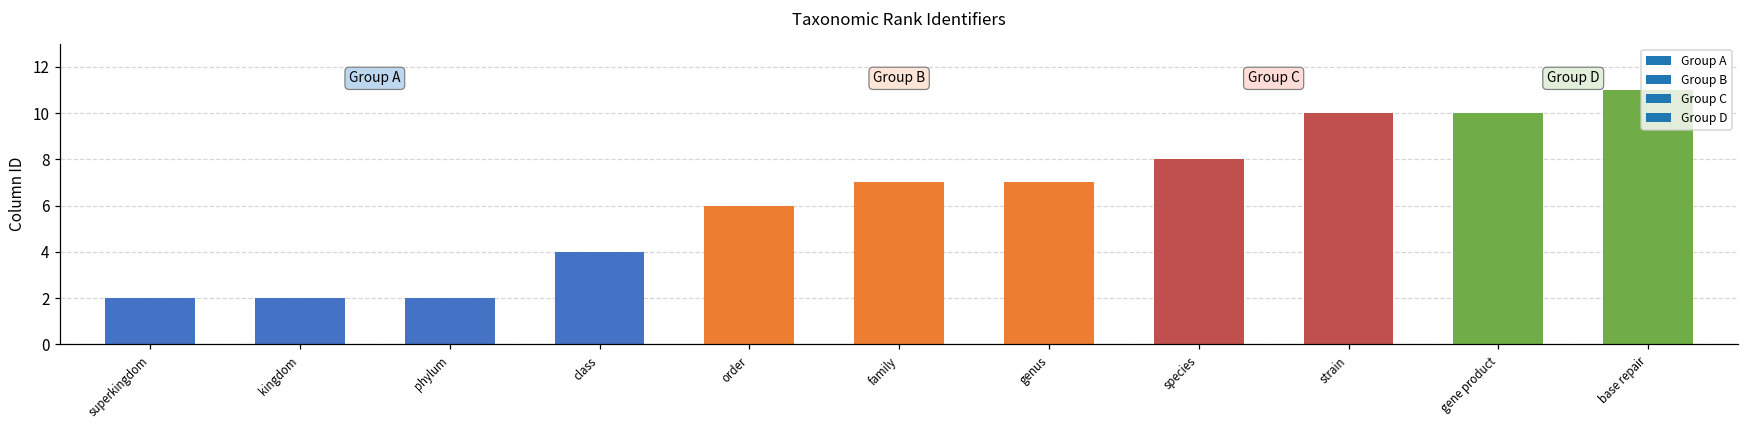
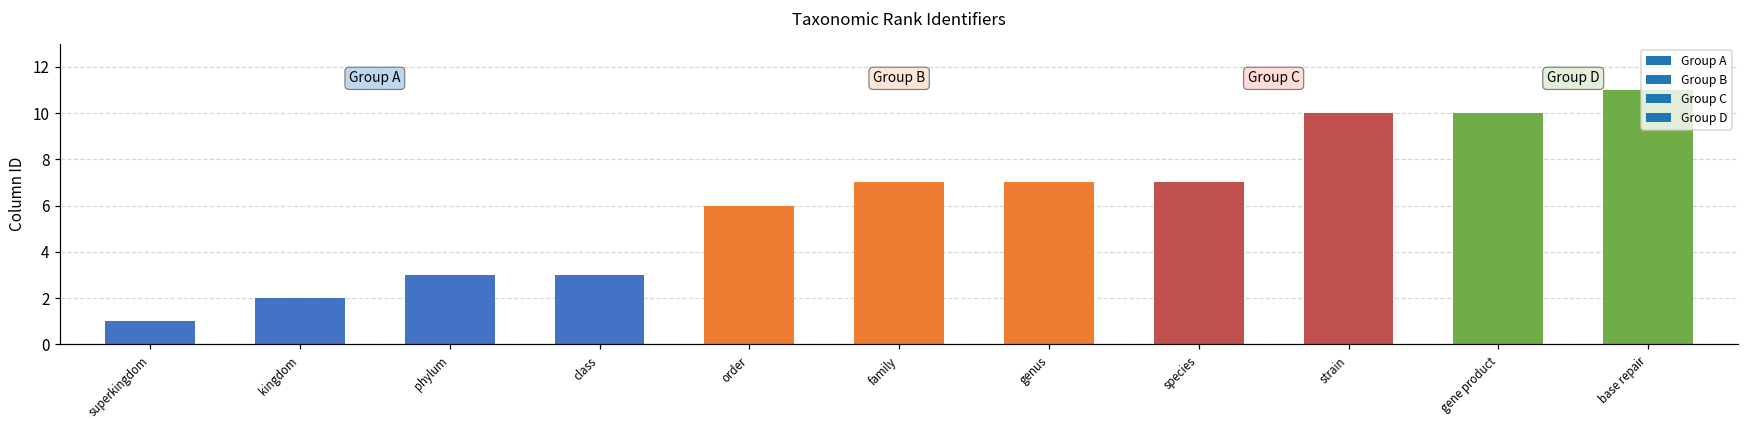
superkingdom: 2 -> 1
phylum: 2 -> 3
class: 4 -> 3
species: 8 -> 7
